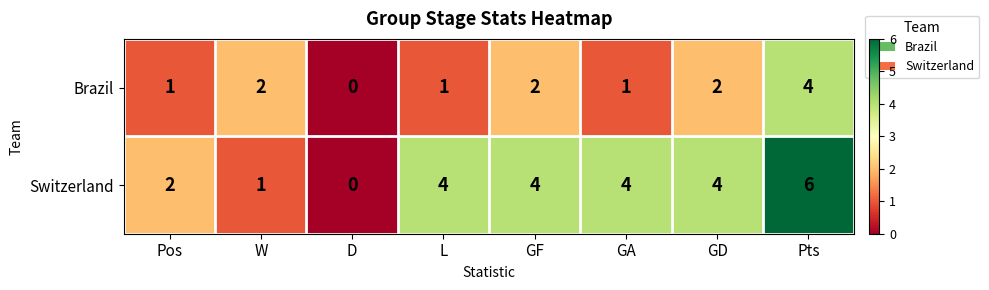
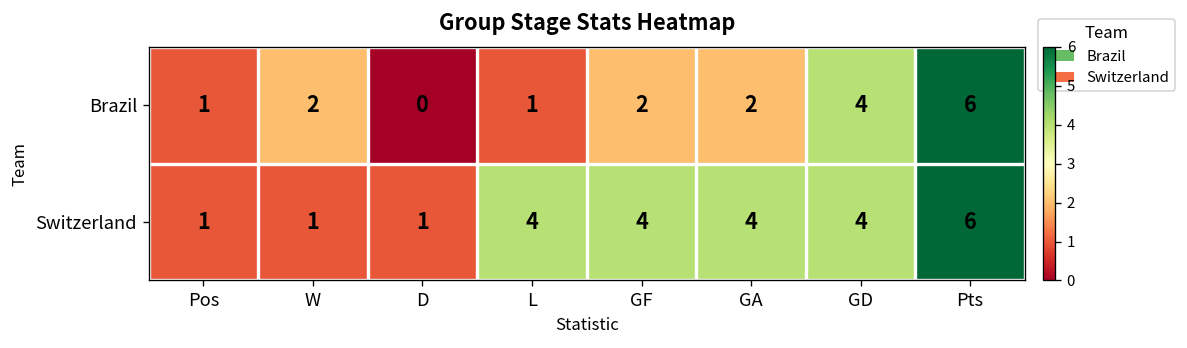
Brazil, GA: 1 -> 2
Brazil, GD: 2 -> 4
Brazil, Pts: 4 -> 6
Switzerland, Pos: 2 -> 1
Switzerland, D: 0 -> 1
